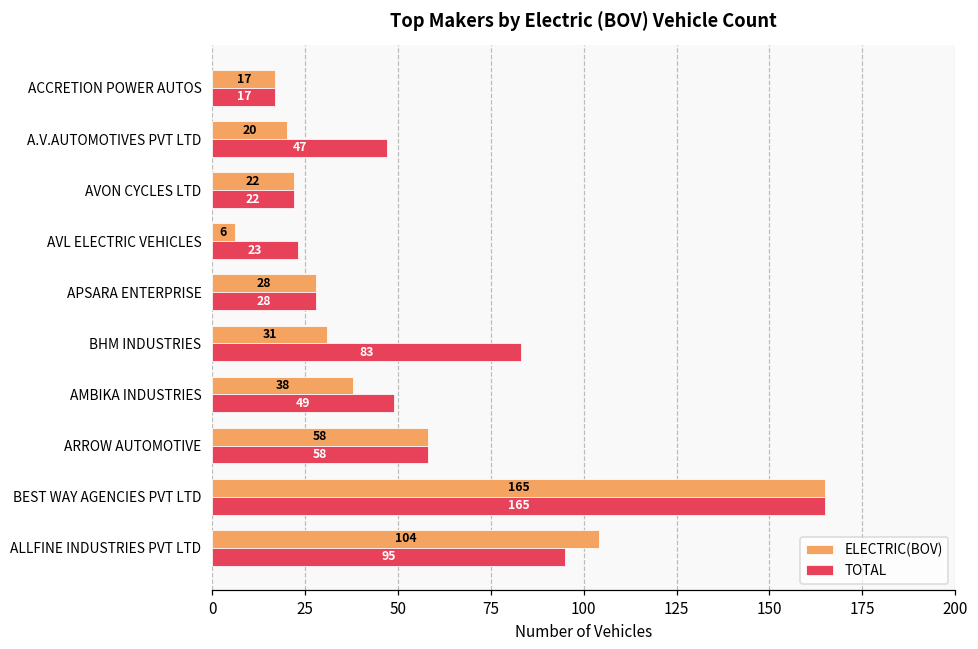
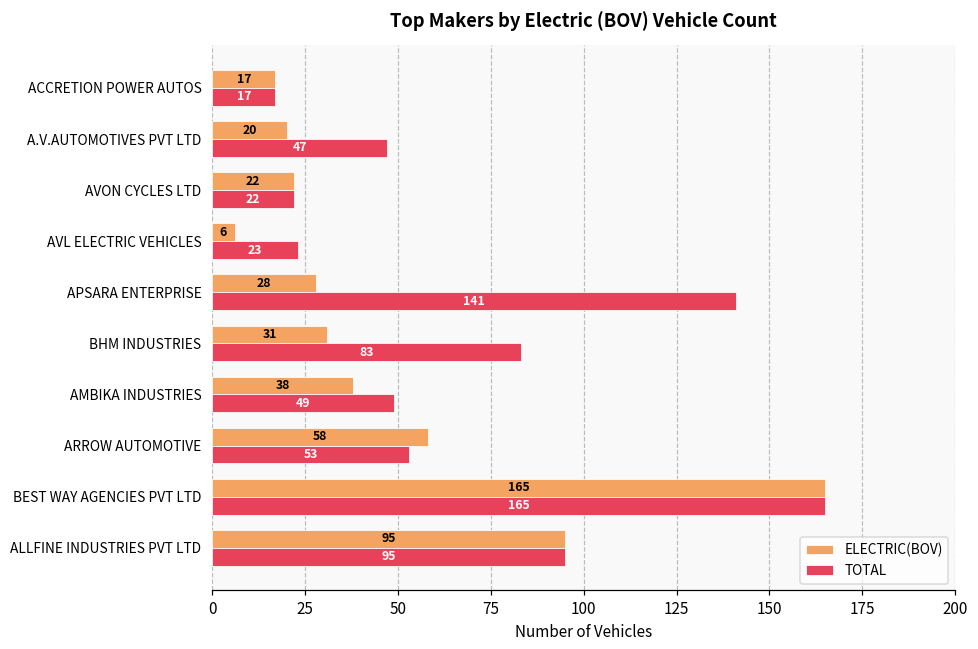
TOTAL, APSARA ENTERPRISE: 28 -> 141
TOTAL, ARROW AUTOMOTIVE: 58 -> 53
ELECTRIC(BOV), ALLFINE INDUSTRIES PVT LTD: 104 -> 95
